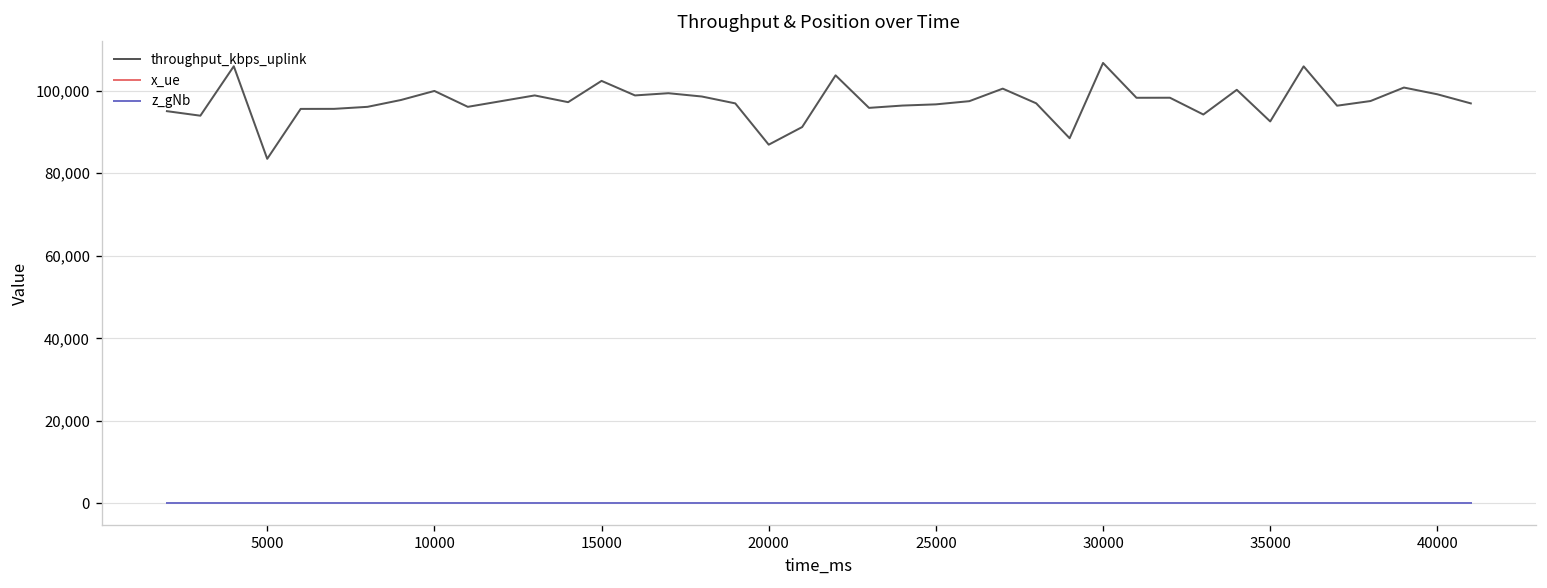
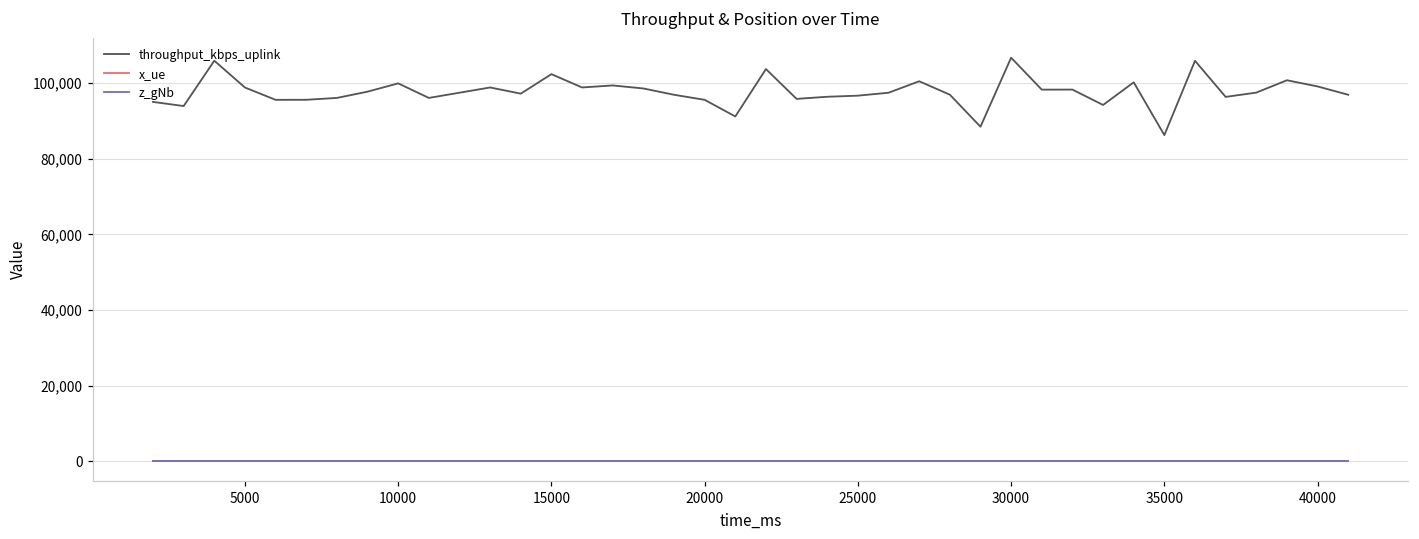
throughput_kbps_uplink, 5000: 83,000 -> 99,000
throughput_kbps_uplink, 20000: 87,000 -> 96,000
throughput_kbps_uplink, 35000: 93,000 -> 86,000
